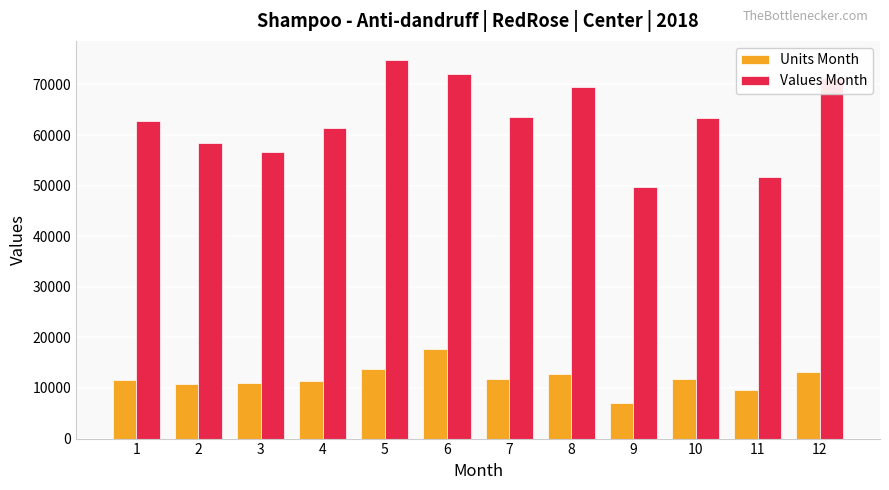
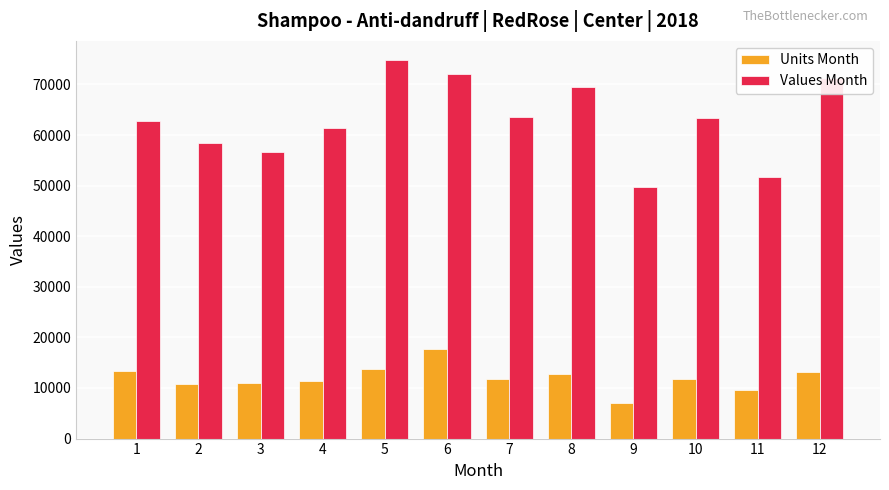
Units Month, 1: 12000 -> 13000
